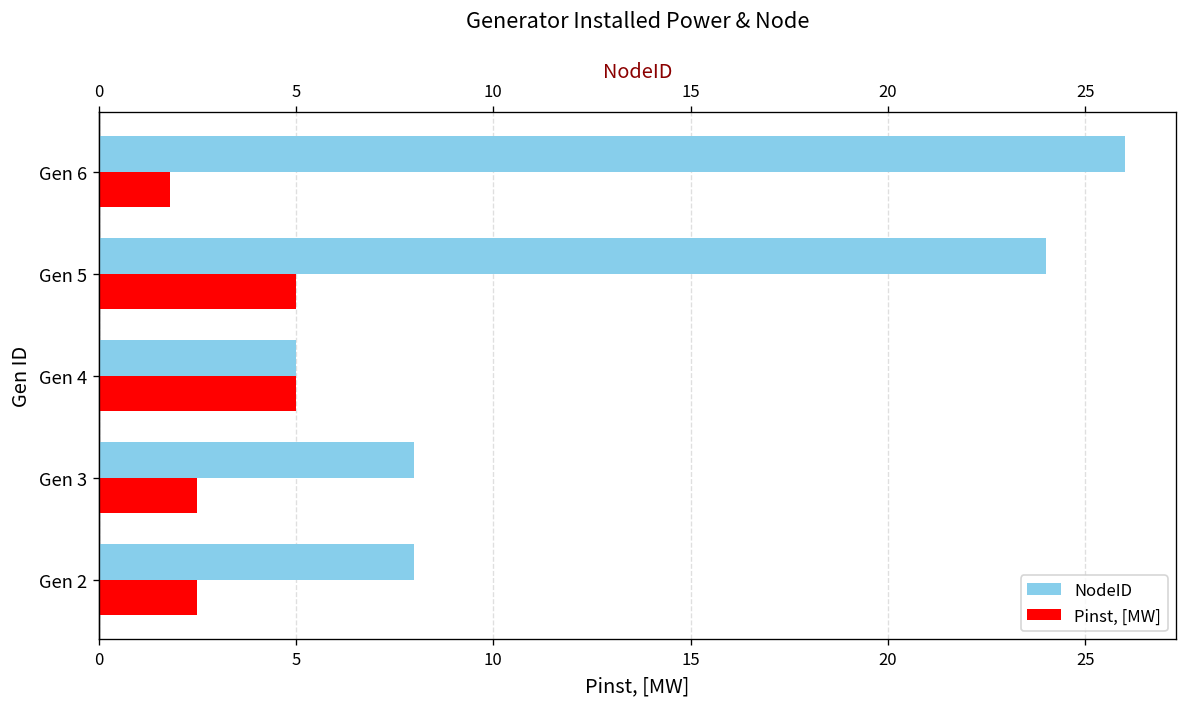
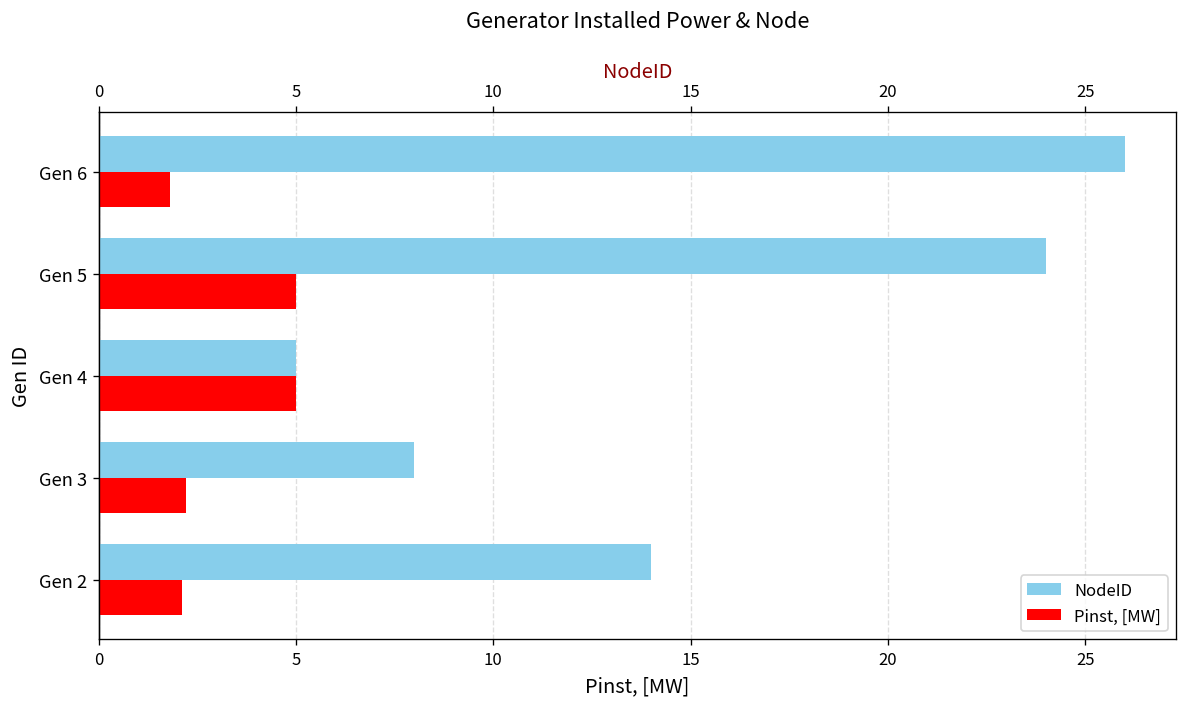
Pinst, [MW], Gen 3: 2.5 -> 2.2
NodeID, Gen 2: 8 -> 14
Pinst, [MW], Gen 2: 2.5 -> 2.1
